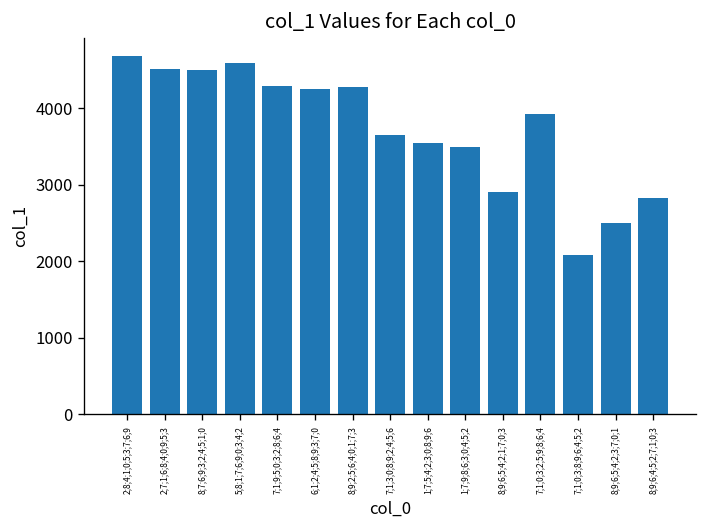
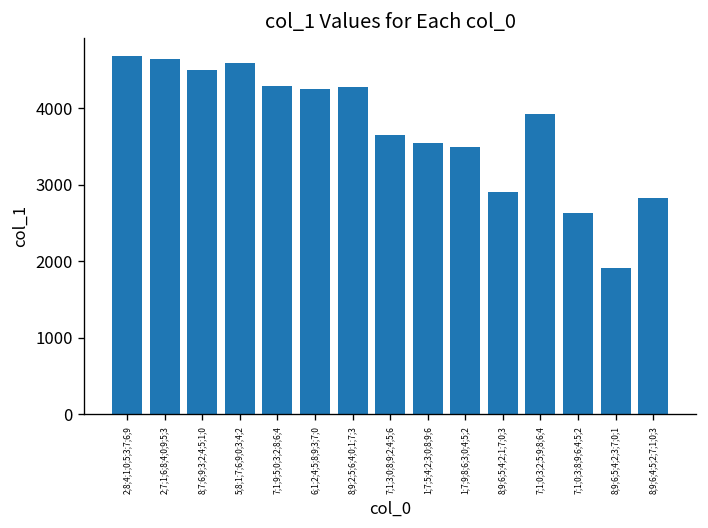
2;7;1;6;8;4;0;9;5;3: 4500 -> 4700
7;1;0;3;8;9;6;4;5;2: 2100 -> 2600
8;9;6;5;4;2;3;7;0;1: 2500 -> 1900
